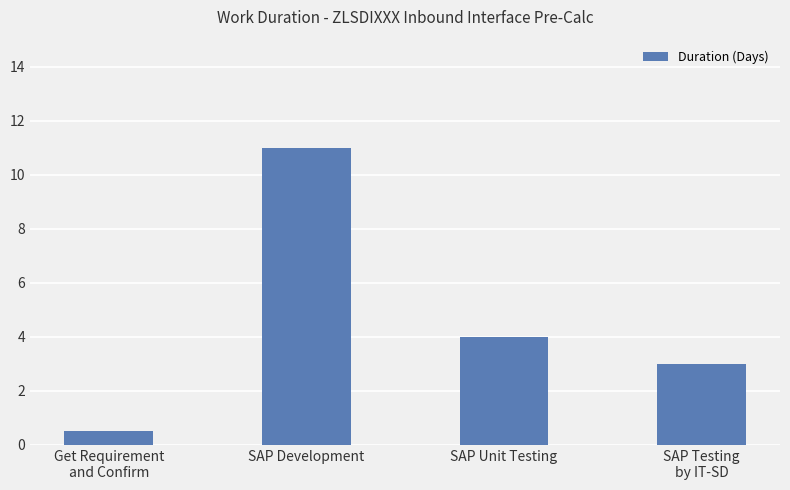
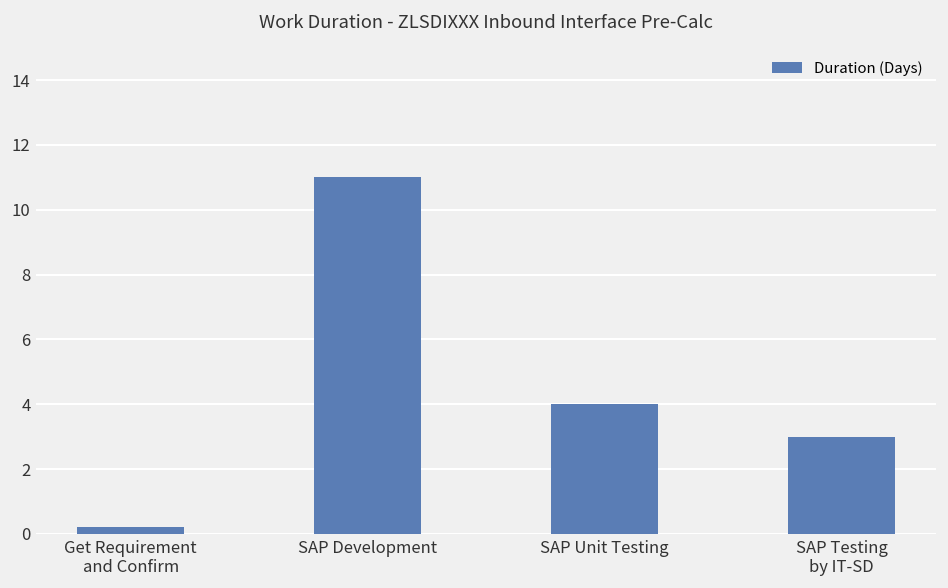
Get Requirement and Confirm: 0.5 -> 0.2
